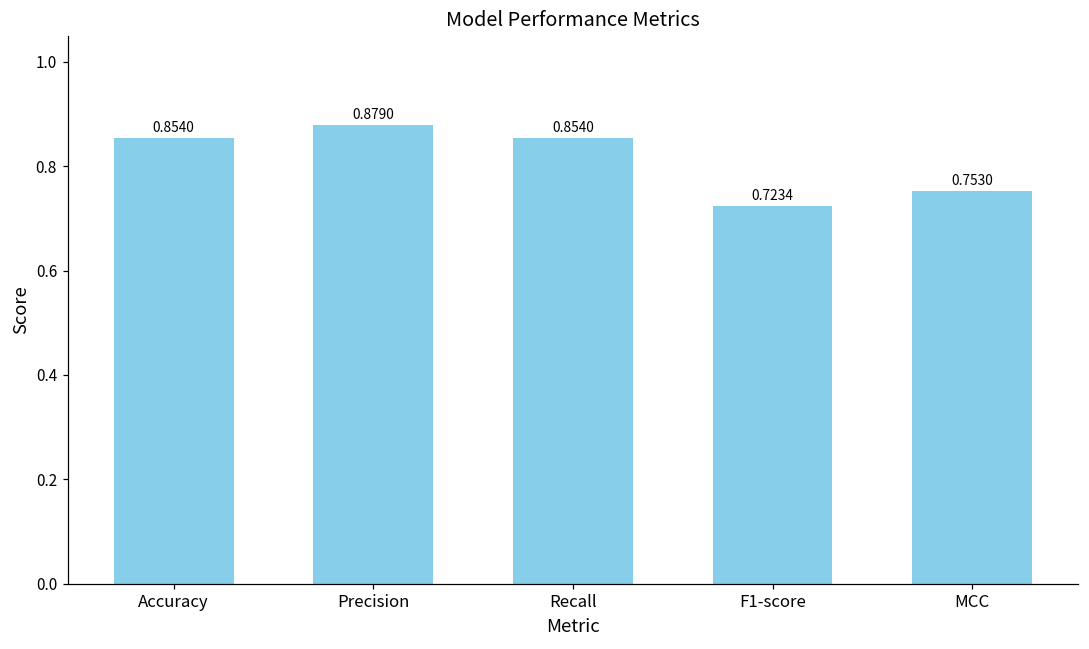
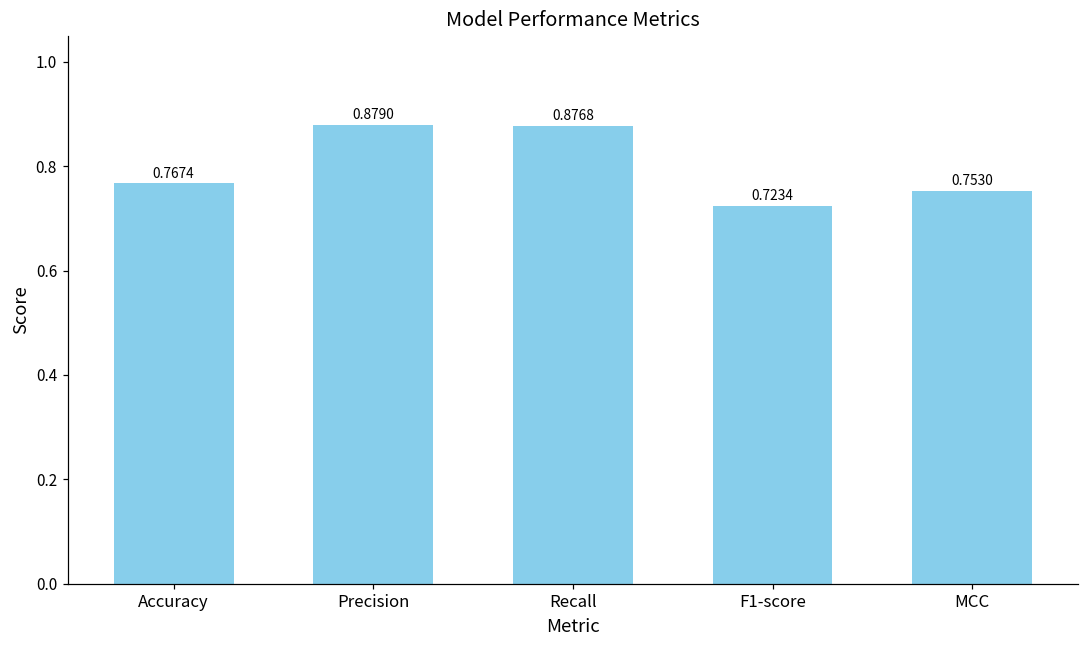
Accuracy: 0.8540 -> 0.7674
Recall: 0.8540 -> 0.8768
